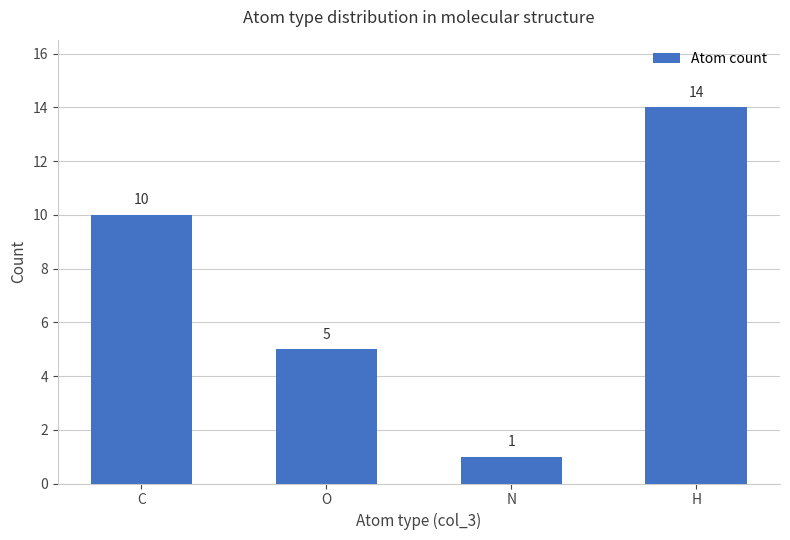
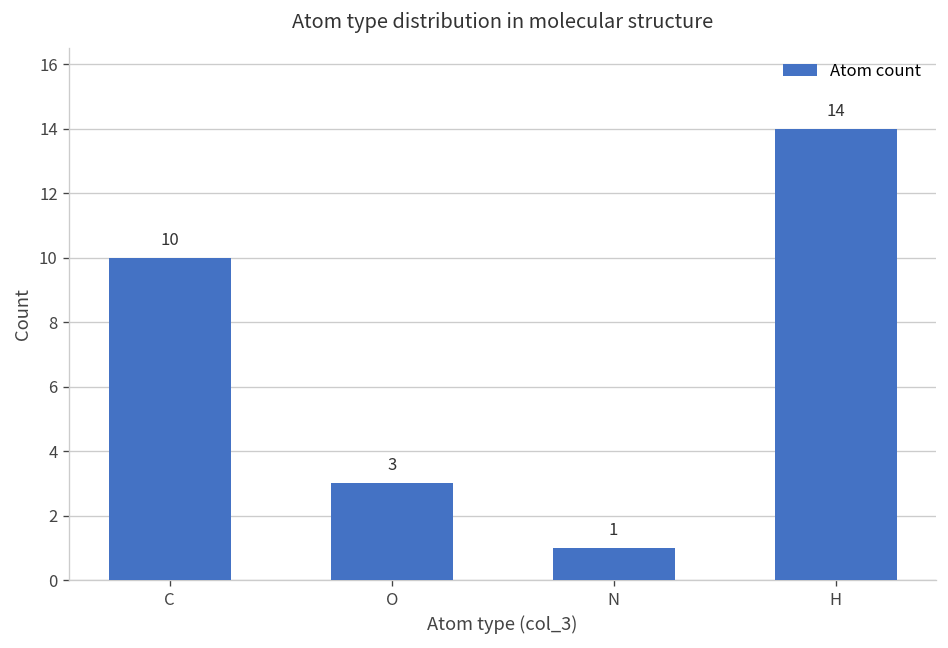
O: 5 -> 3
